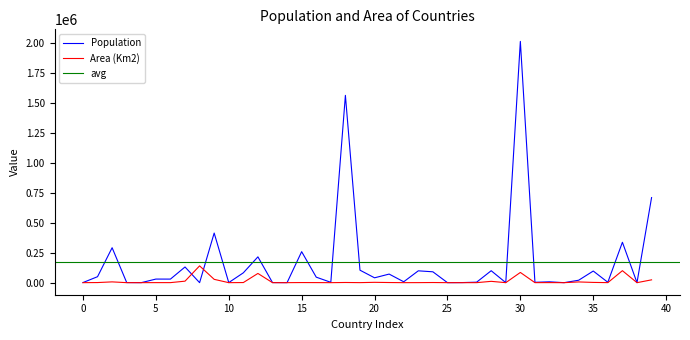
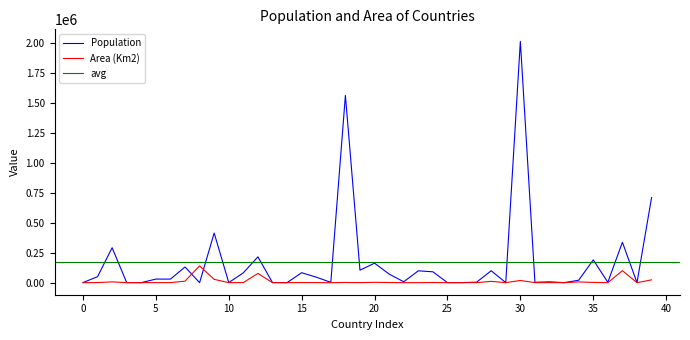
Population, 15: 260000 -> 80000
Population, 20: 40000 -> 160000
Area (Km2), 30: 90000 -> 20000
Population, 35: 100000 -> 190000
